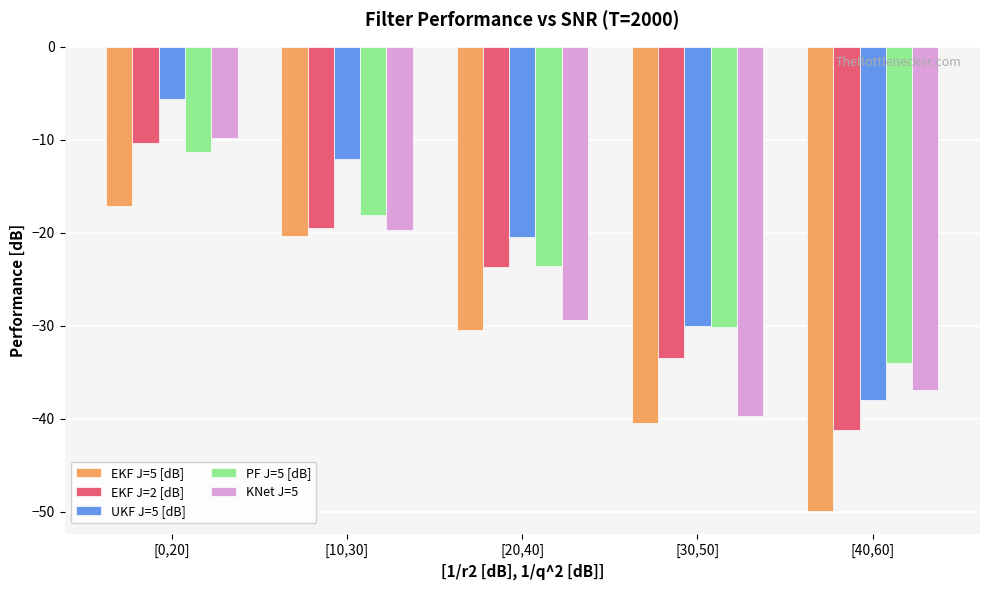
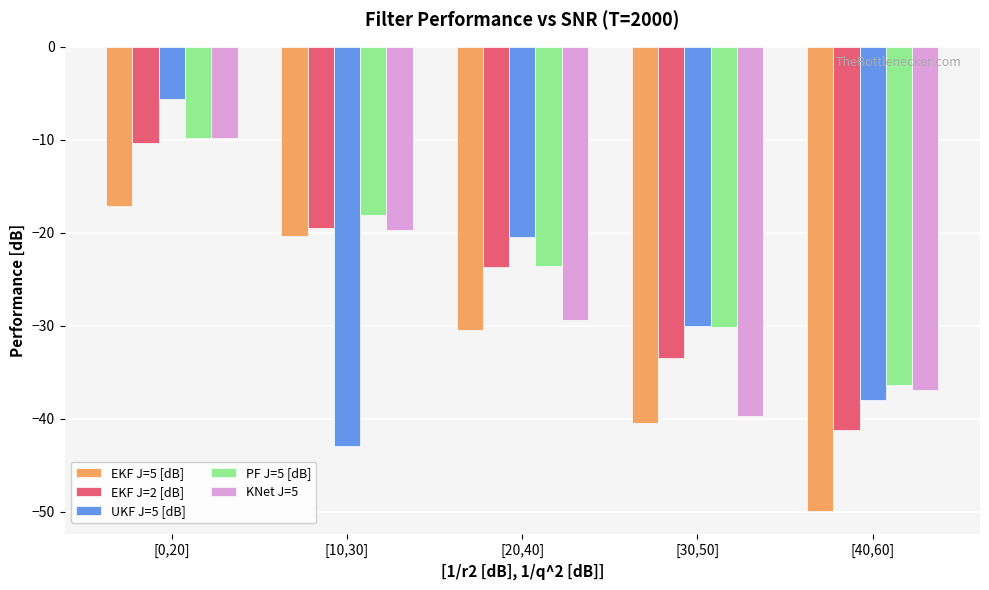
PF J=5 [dB], [0,20]: -11 -> -10
UKF J=5 [dB], [10,30]: -12 -> -43
PF J=5 [dB], [40,60]: -34 -> -36
